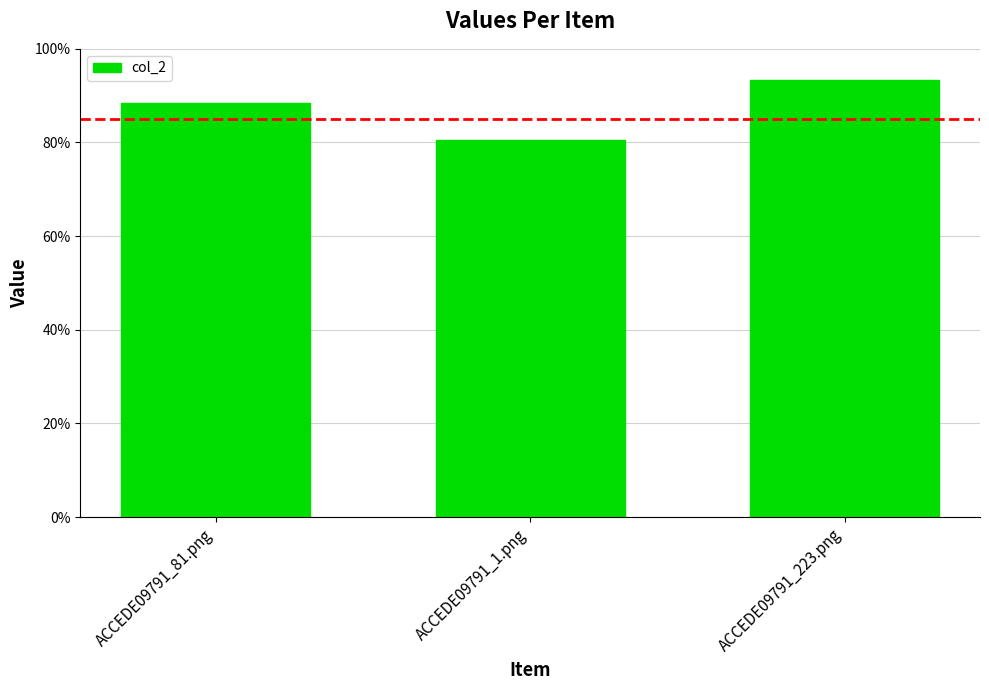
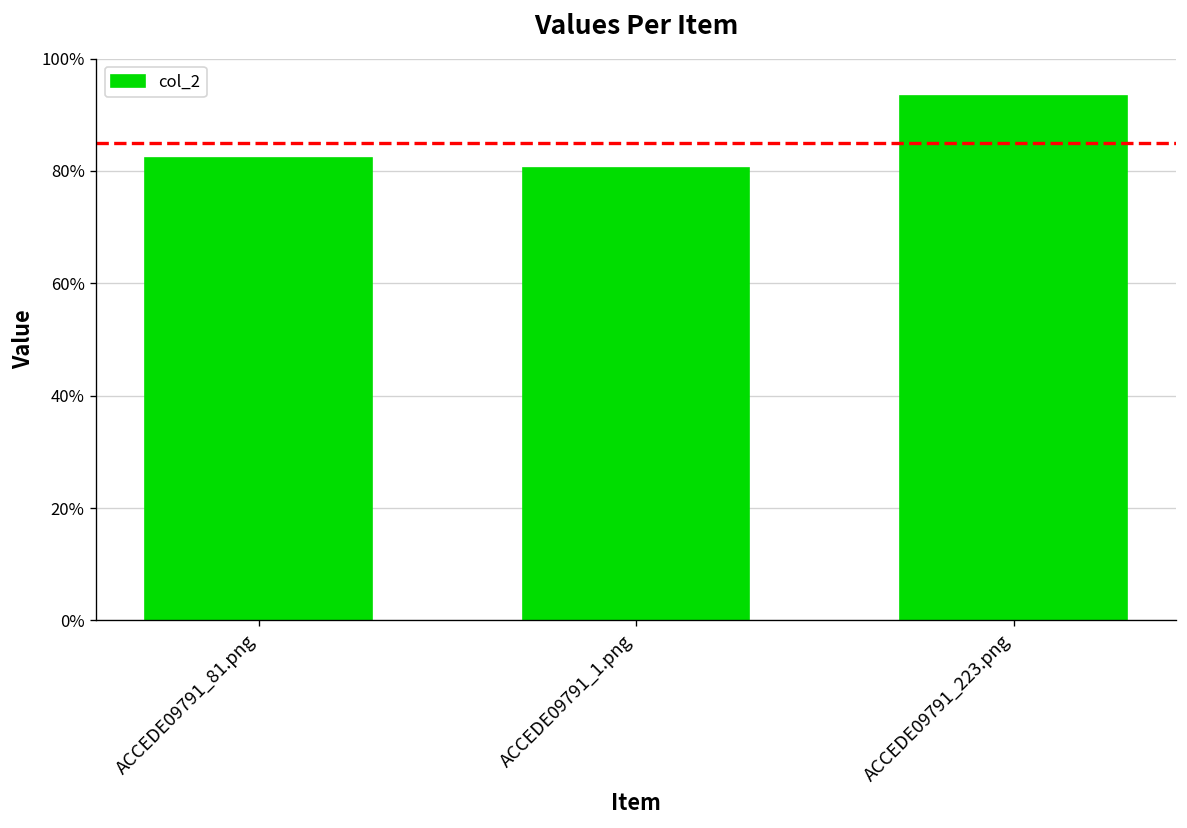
ACCEDE09791_81.png: 89% -> 82%
